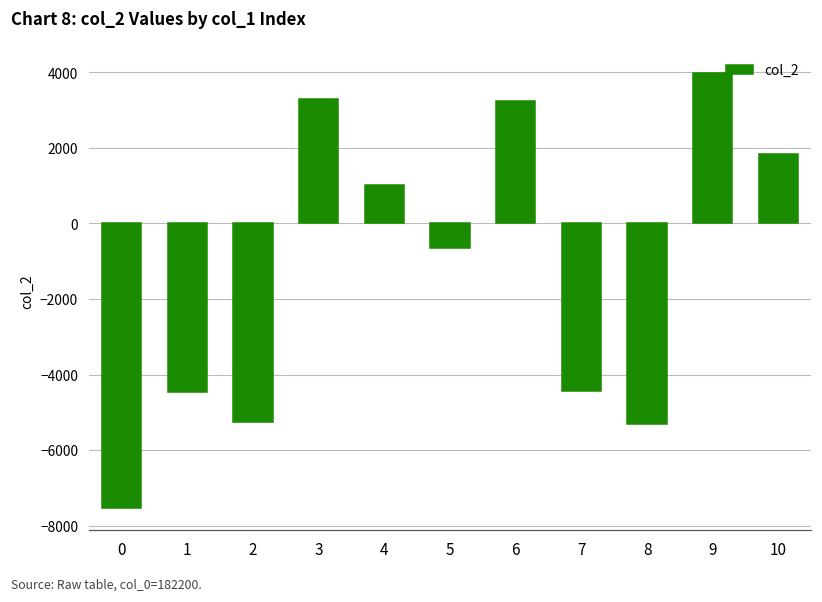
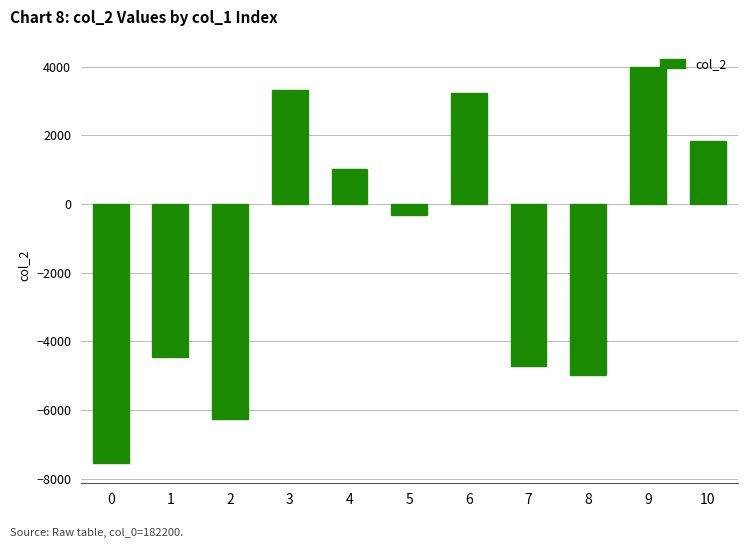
2: -5200 -> -6300
5: -600 -> -300
7: -4400 -> -4700
8: -5300 -> -5000
